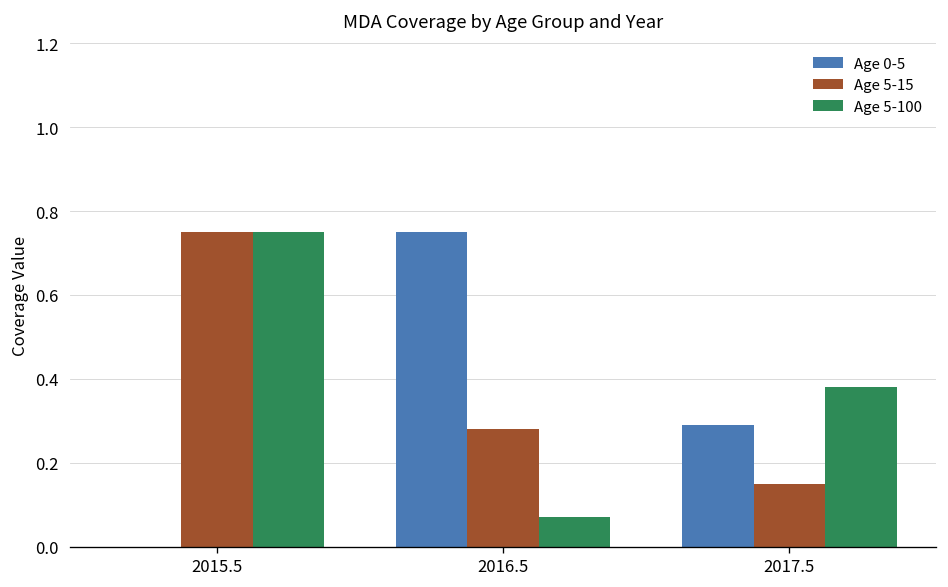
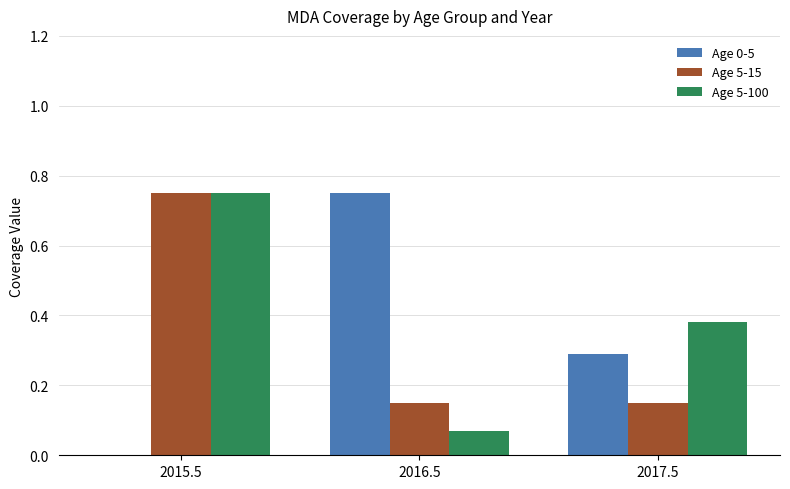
Age 5-15, 2016.5: 0.28 -> 0.15
